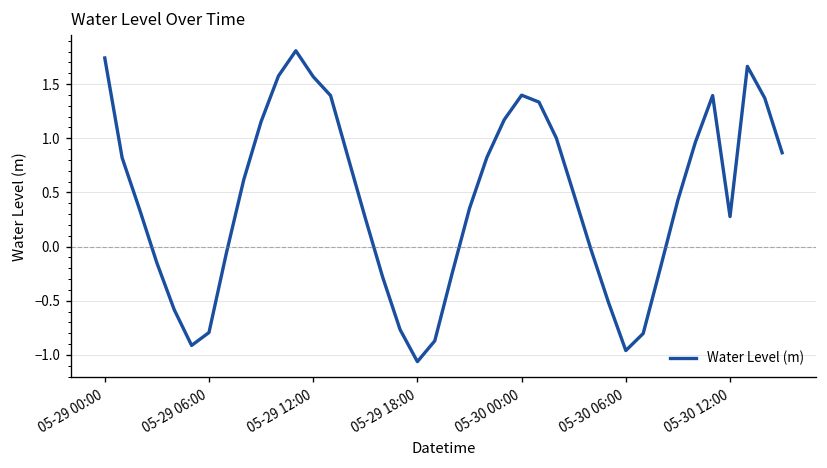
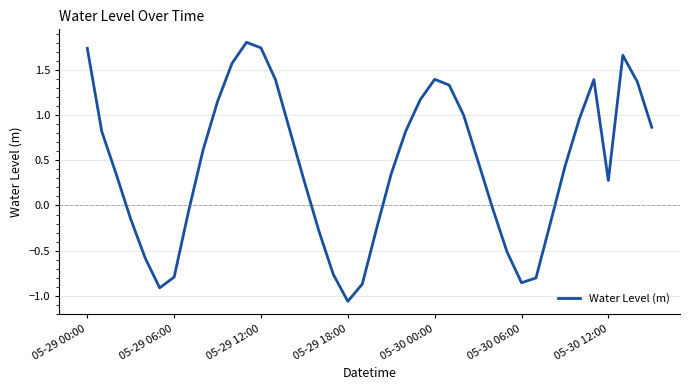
05-29 12:00: 1.6 -> 1.7
05-30 06:00: -1.0 -> -0.9
